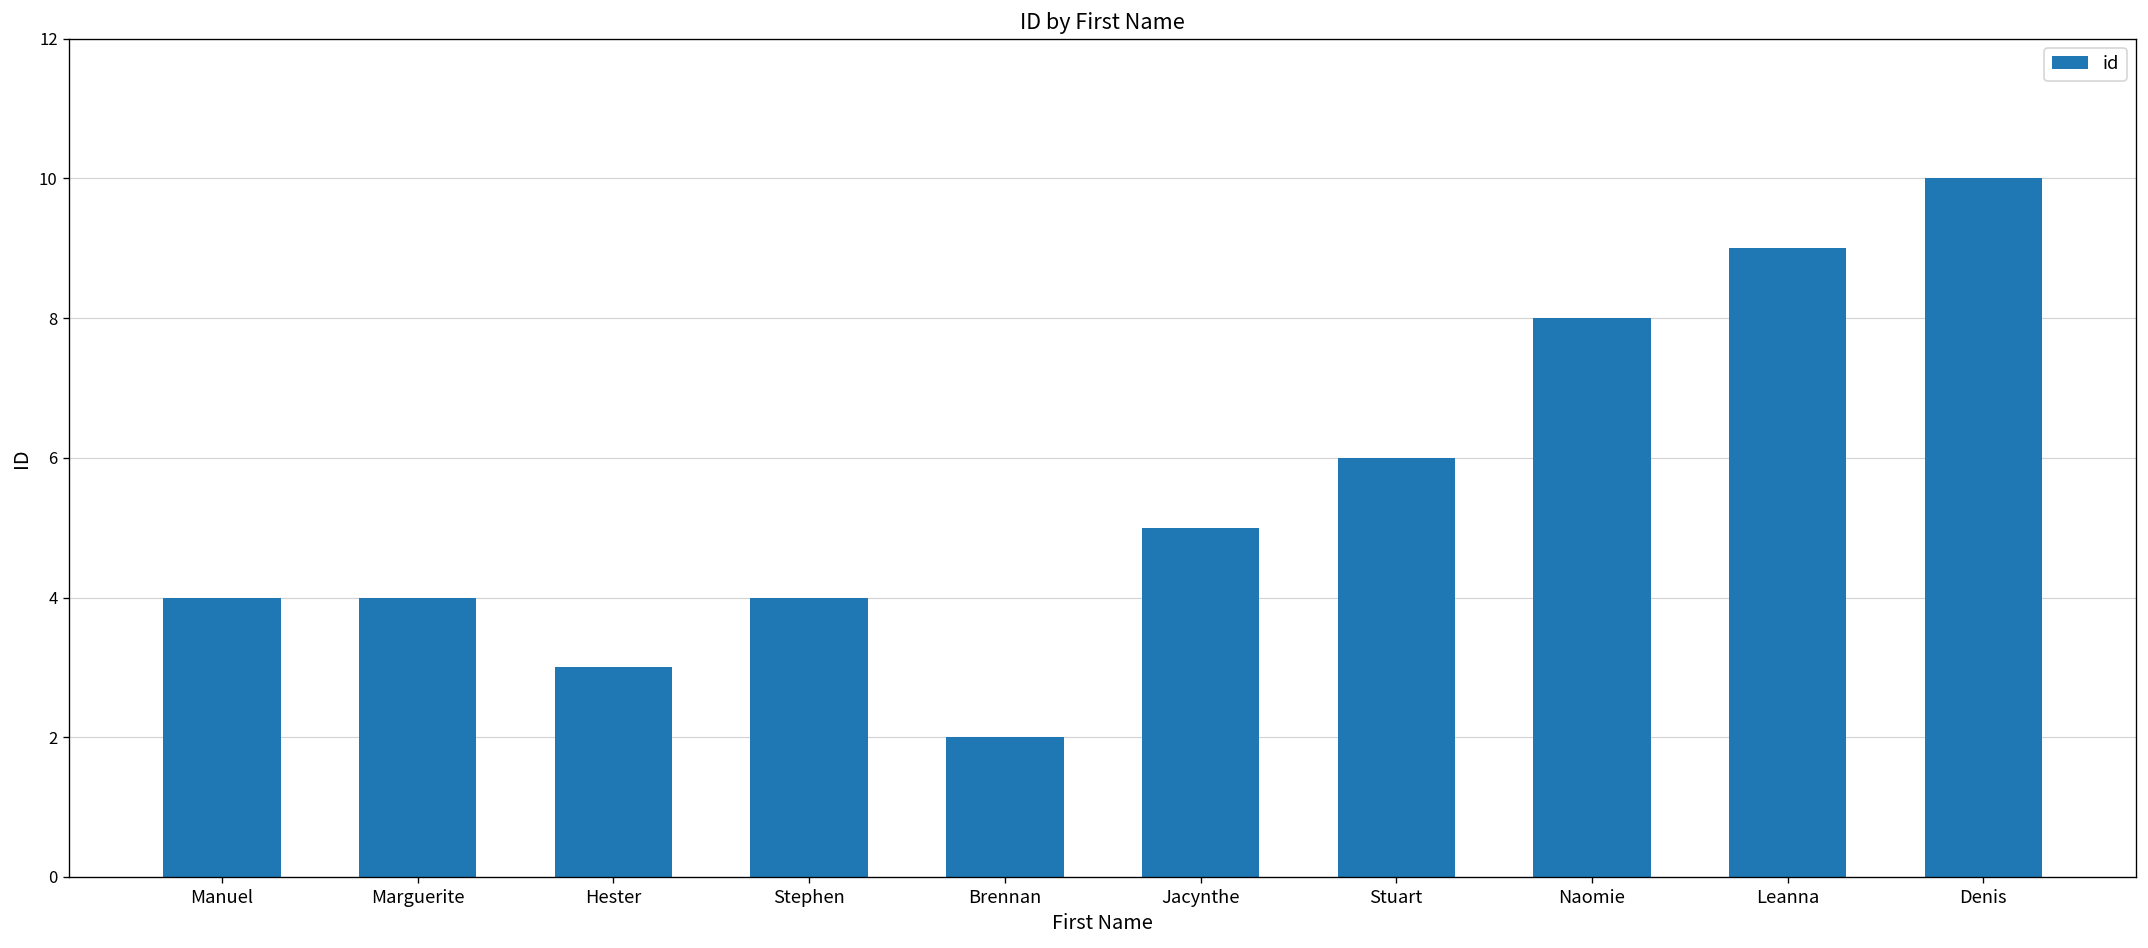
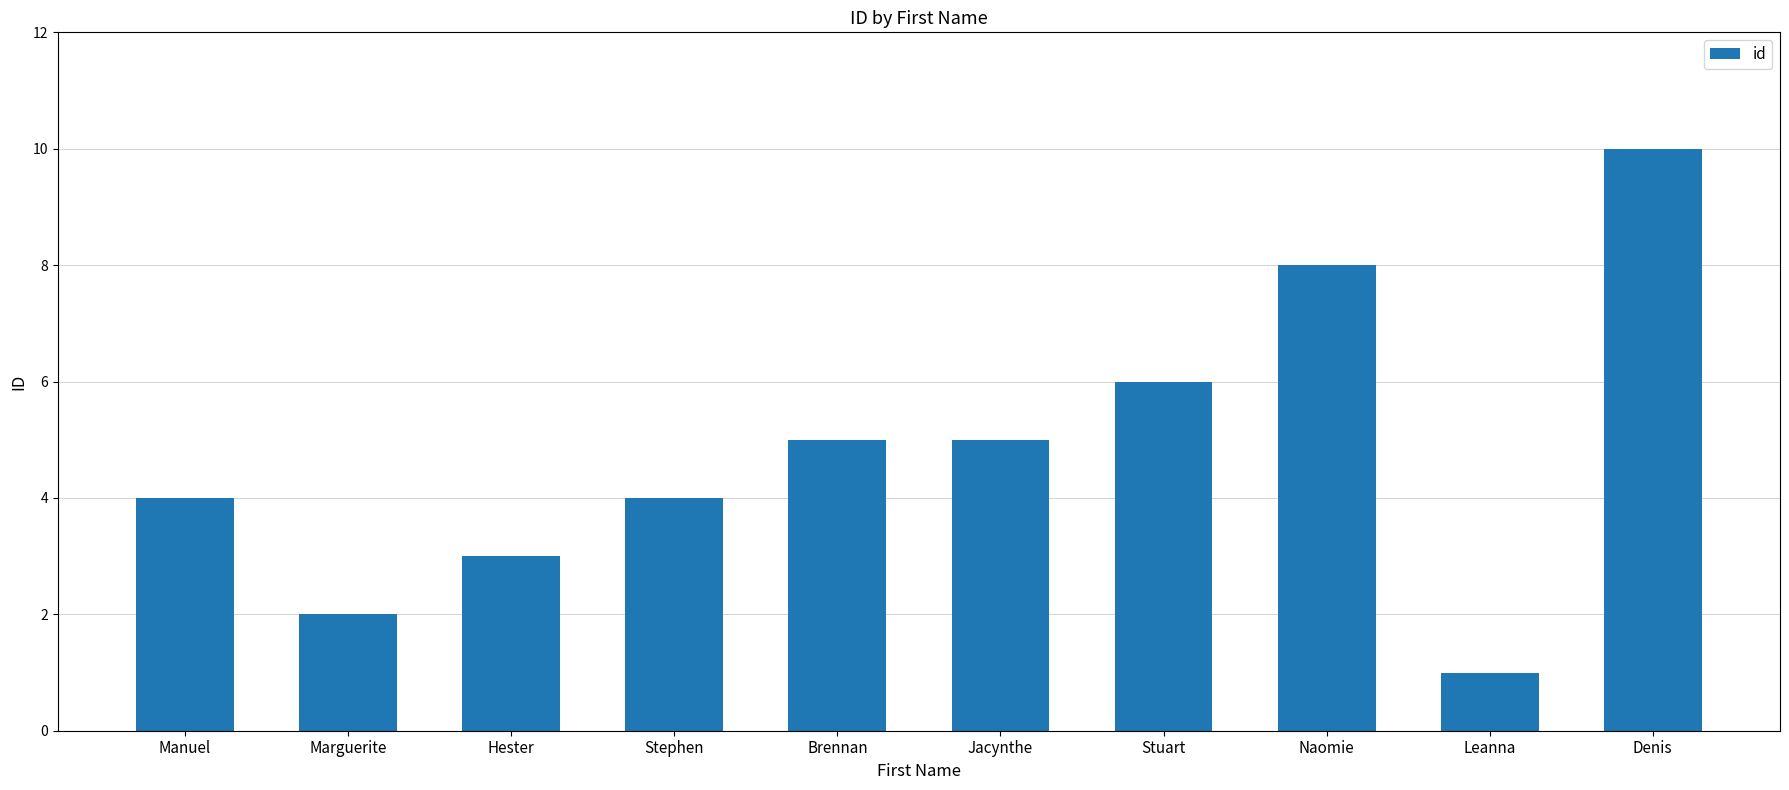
Marguerite: 4 -> 2
Brennan: 2 -> 5
Leanna: 9 -> 1
